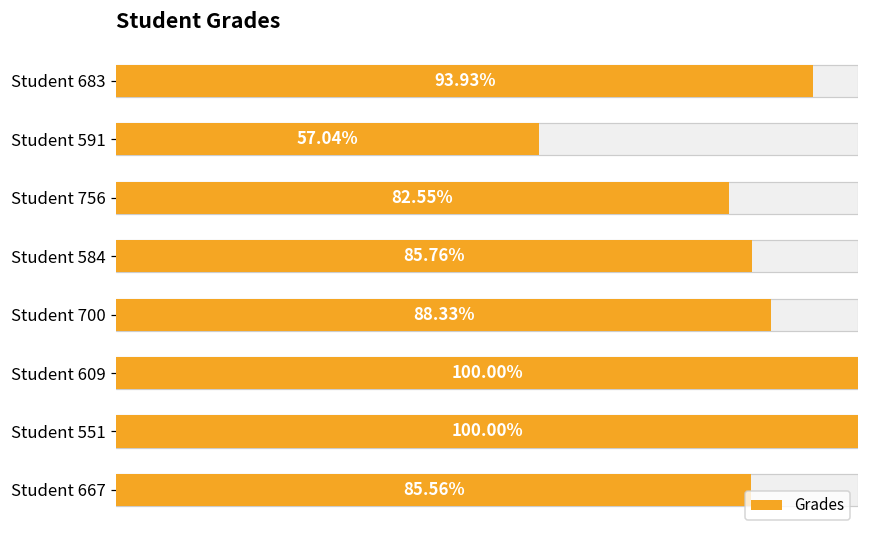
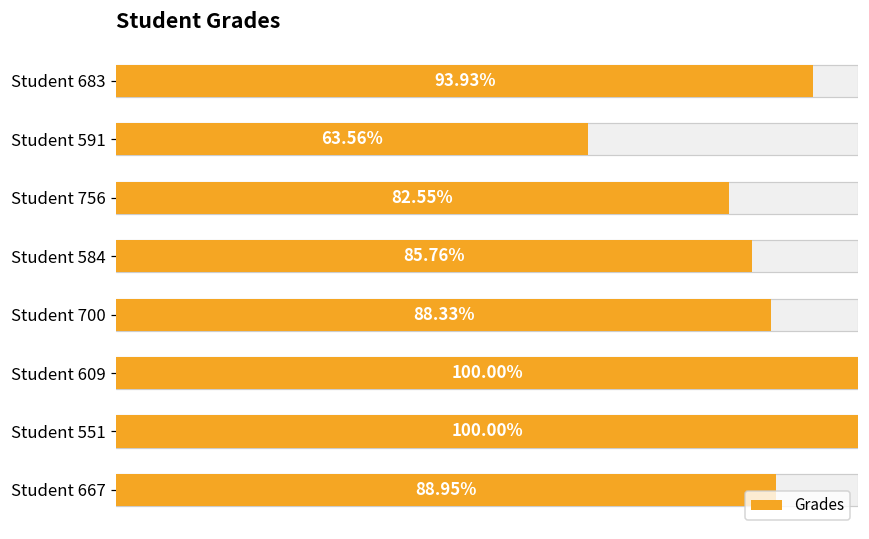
Grades, Student 591: 57.04% -> 63.56%
Grades, Student 667: 85.56% -> 88.95%
